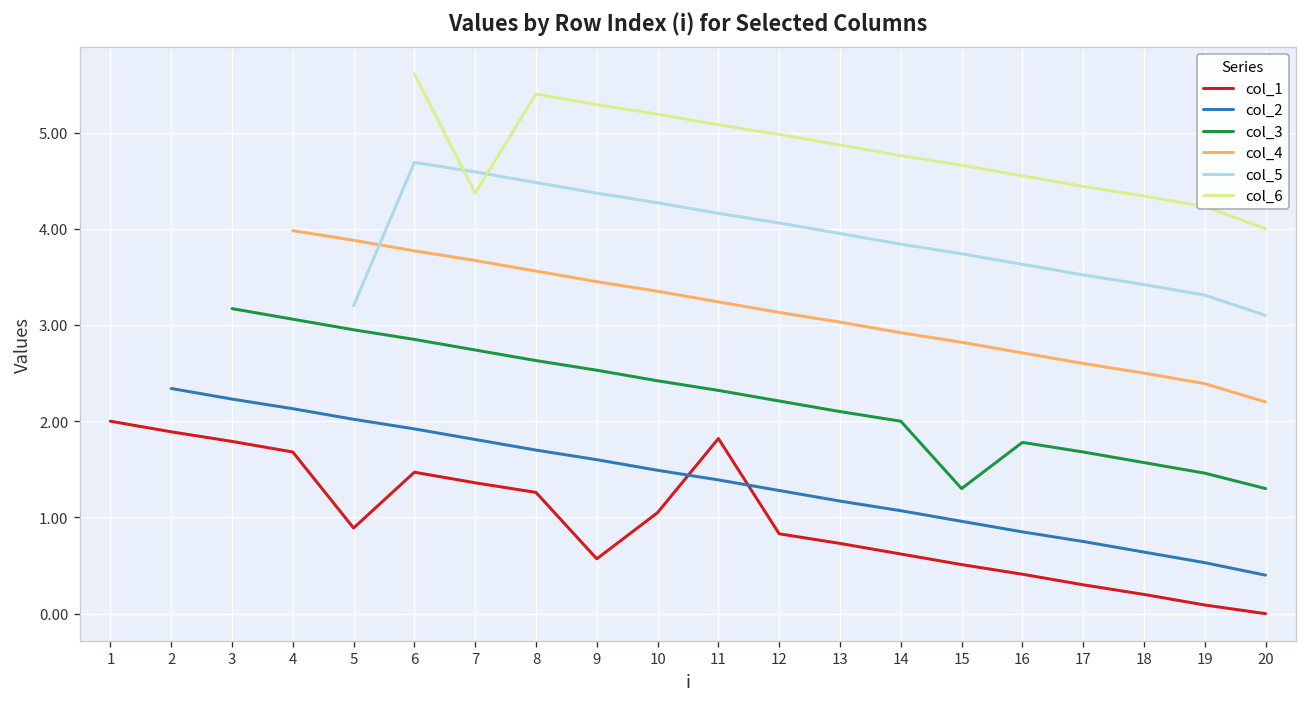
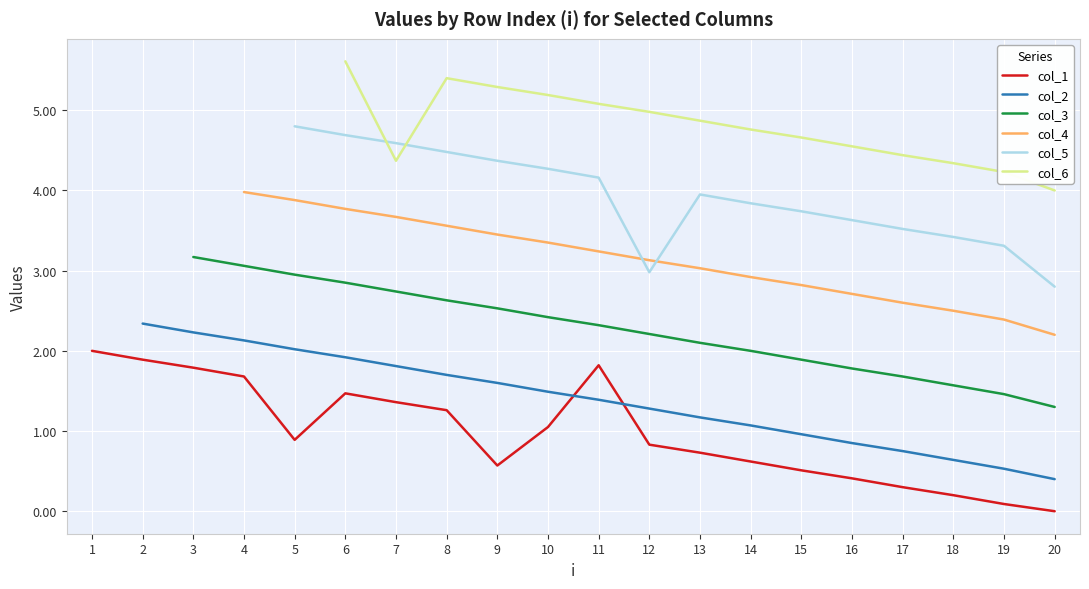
col_5, 5: 3.2 -> 4.8
col_5, 12: 4.1 -> 3.0
col_3, 15: 1.3 -> 1.9
col_5, 20: 3.1 -> 2.8
